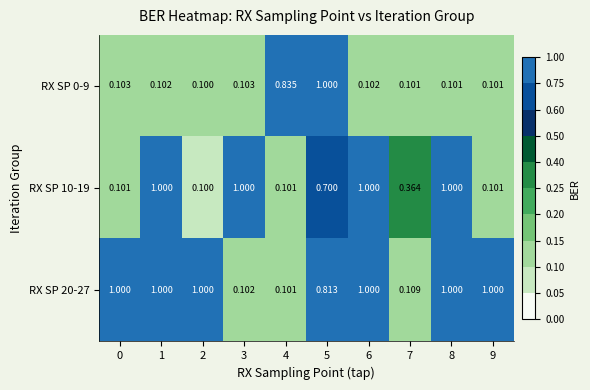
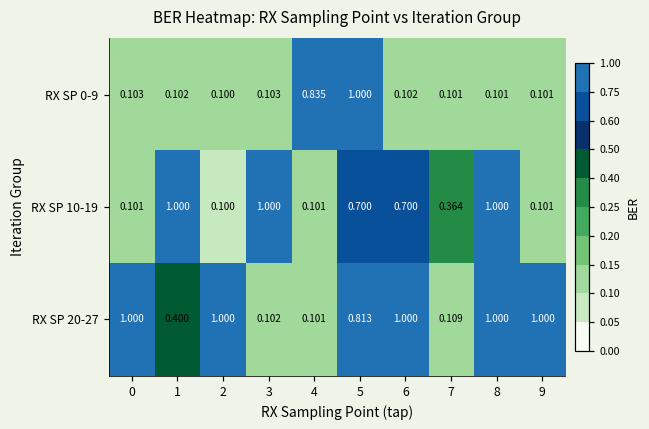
RX SP 10-19, 6: 1.000 -> 0.700
RX SP 20-27, 1: 1.000 -> 0.400
